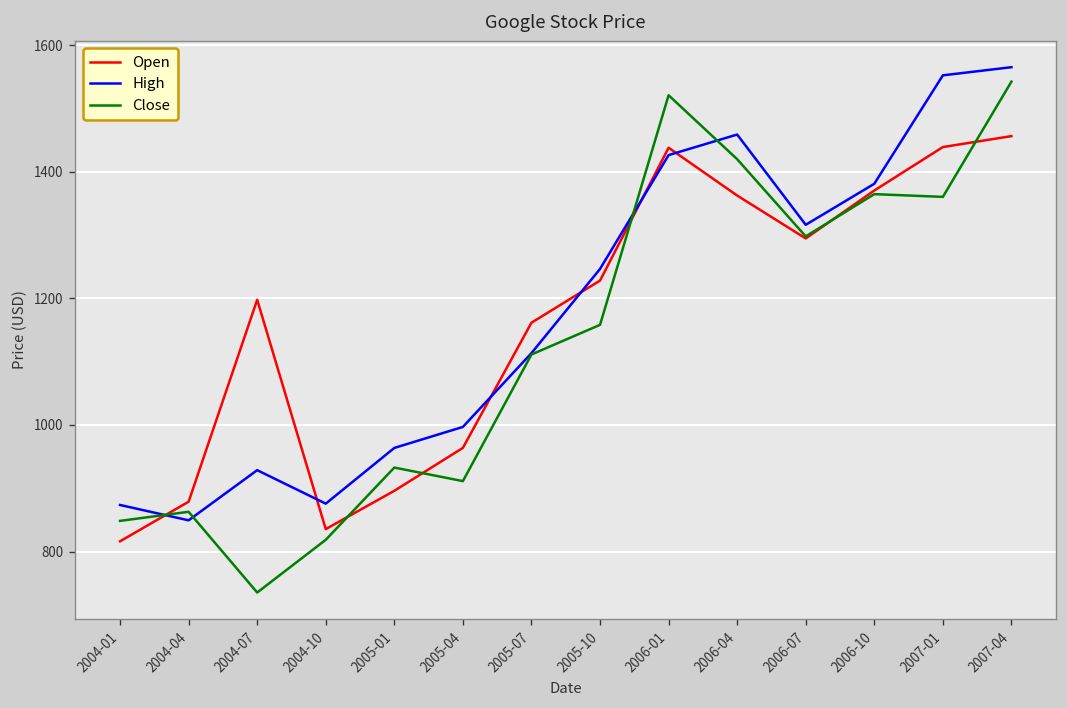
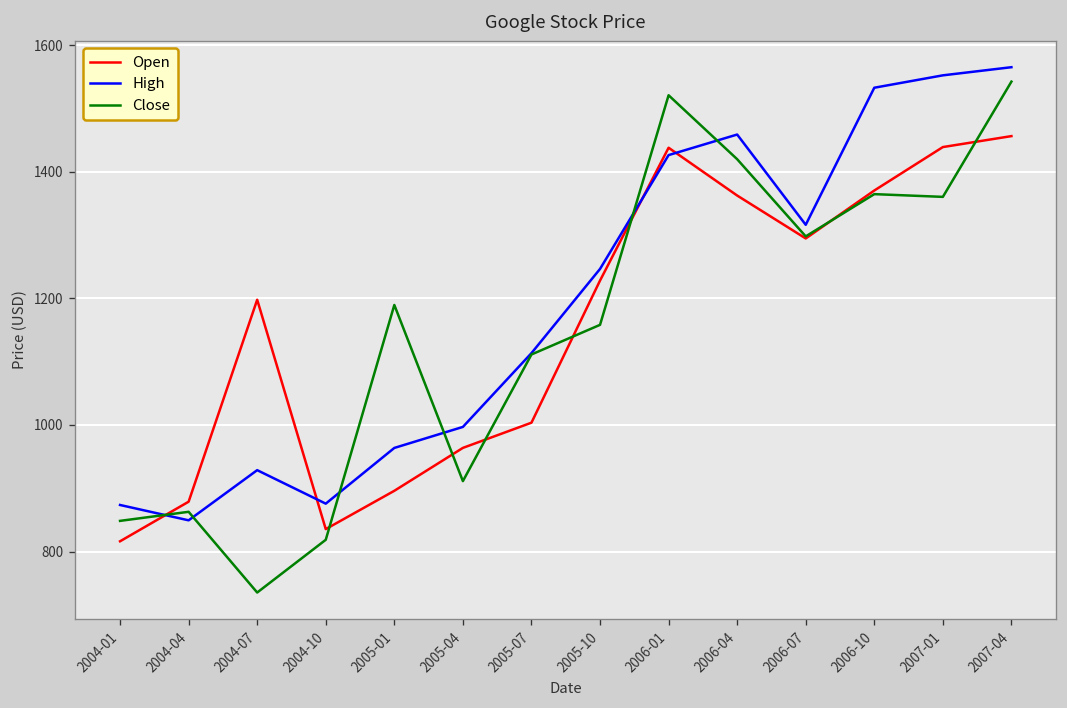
Close, 2005-01: 930 -> 1190
Open, 2005-07: 1160 -> 1000
High, 2006-10: 1380 -> 1530
